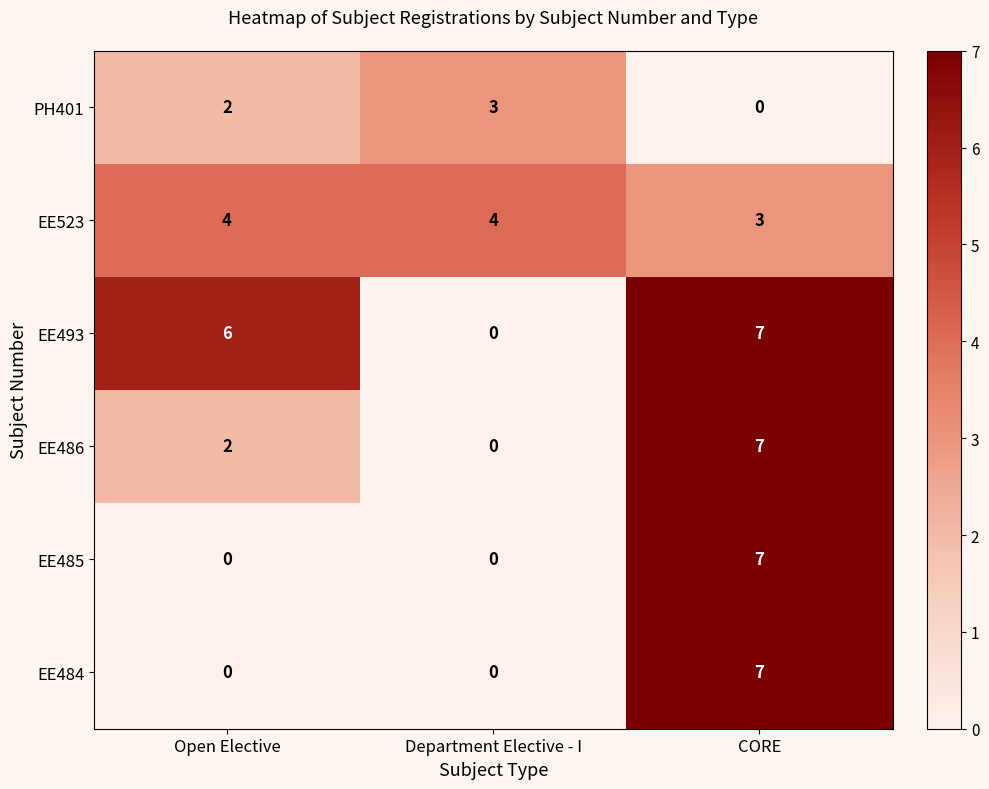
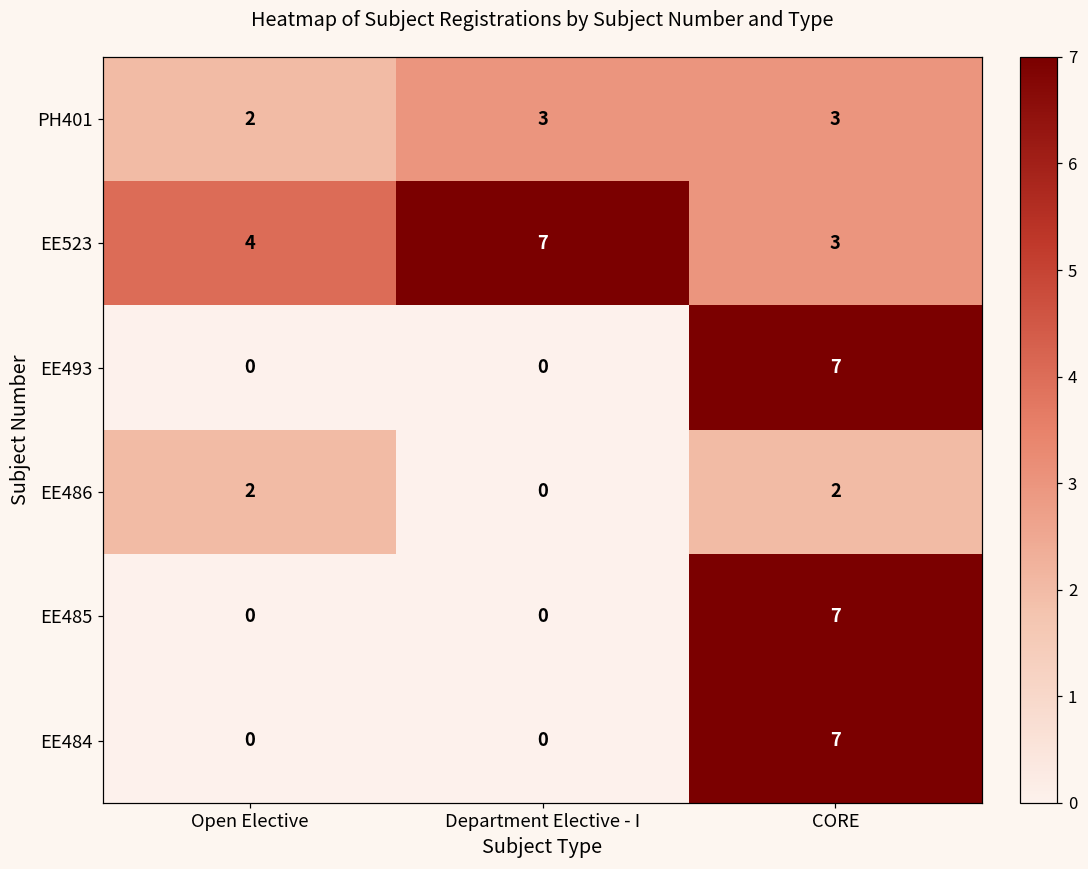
PH401, CORE: 0 -> 3
EE523, Department Elective - I: 4 -> 7
EE493, Open Elective: 6 -> 0
EE486, CORE: 7 -> 2
